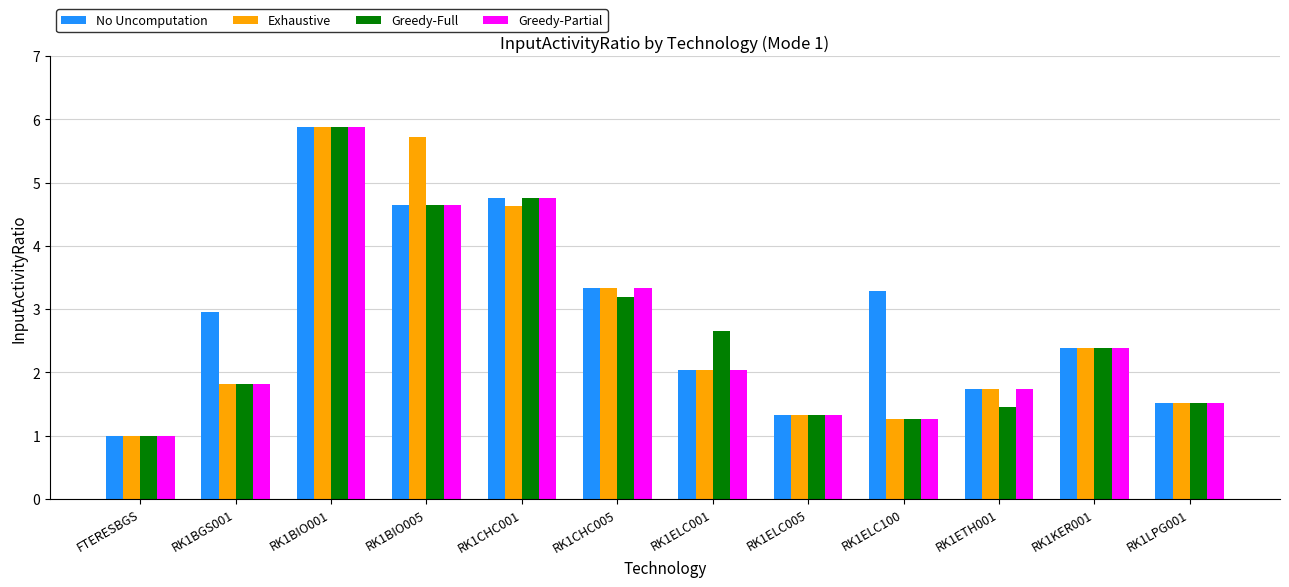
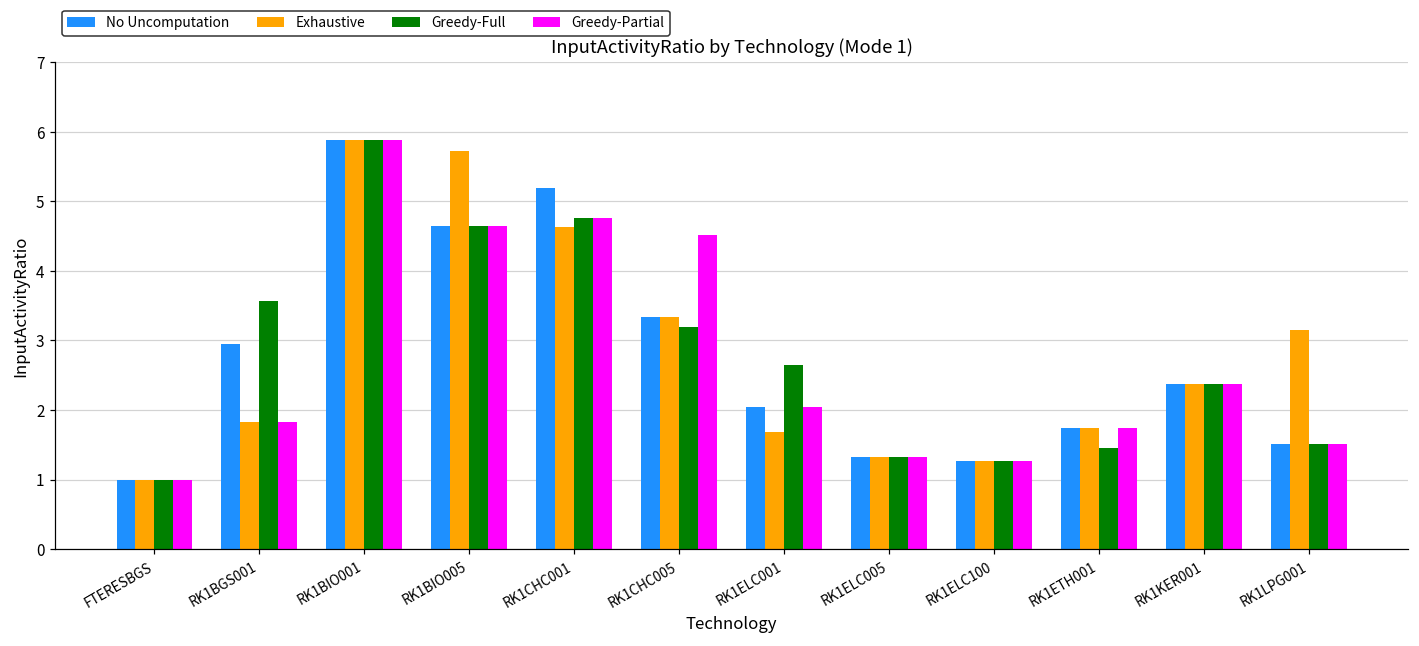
Greedy-Full, RK1BGS001: 1.8 -> 3.6
No Uncomputation, RK1CHC001: 4.8 -> 5.2
Greedy-Partial, RK1CHC005: 3.3 -> 4.5
Exhaustive, RK1ELC001: 2.0 -> 1.7
No Uncomputation, RK1ELC100: 3.3 -> 1.3
Exhaustive, RK1LPG001: 1.5 -> 3.2
